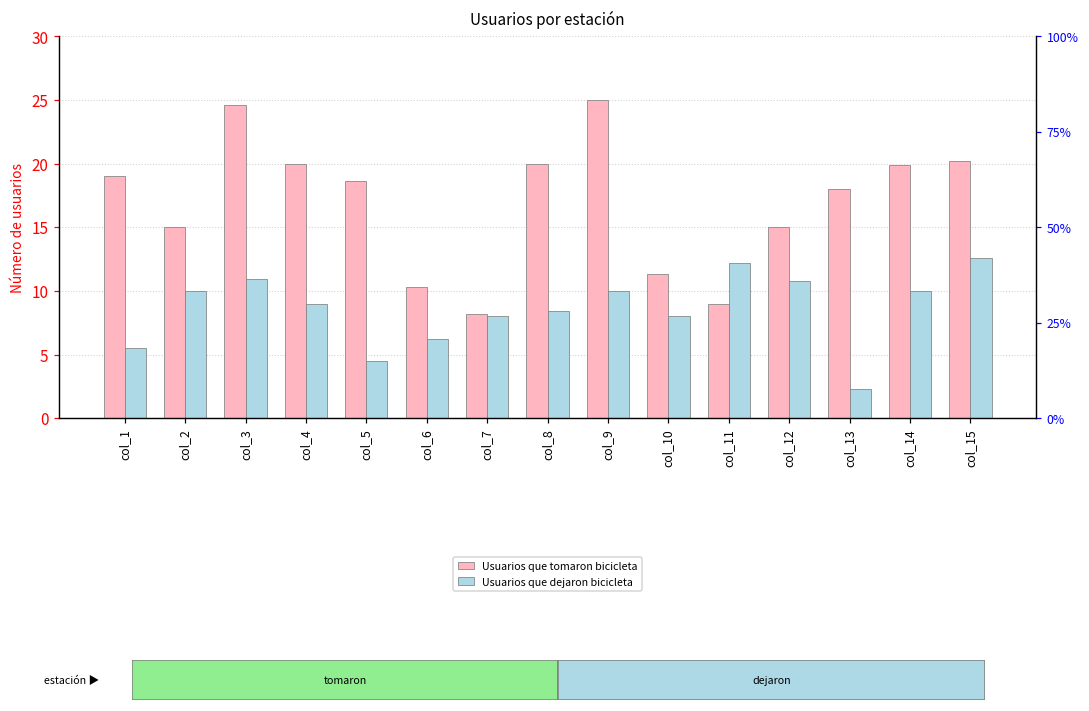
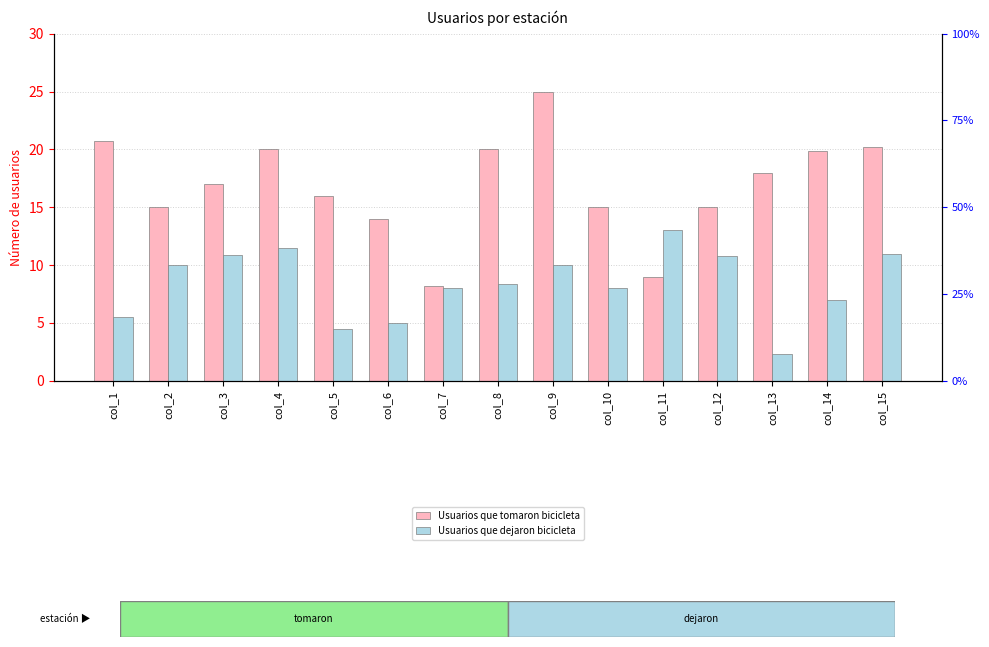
Usuarios que tomaron bicicleta, col_1: 19.0 -> 20.7
Usuarios que tomaron bicicleta, col_3: 24.6 -> 17.0
Usuarios que dejaron bicicleta, col_4: 9.0 -> 11.5
Usuarios que tomaron bicicleta, col_5: 18.6 -> 16.0
Usuarios que tomaron bicicleta, col_6: 10.3 -> 14.0
Usuarios que dejaron bicicleta, col_6: 6.2 -> 5.0
Usuarios que tomaron bicicleta, col_10: 11.3 -> 15.0
Usuarios que dejaron bicicleta, col_11: 12.2 -> 13.0
Usuarios que dejaron bicicleta, col_14: 10 -> 7
Usuarios que dejaron bicicleta, col_15: 12.6 -> 11.0
